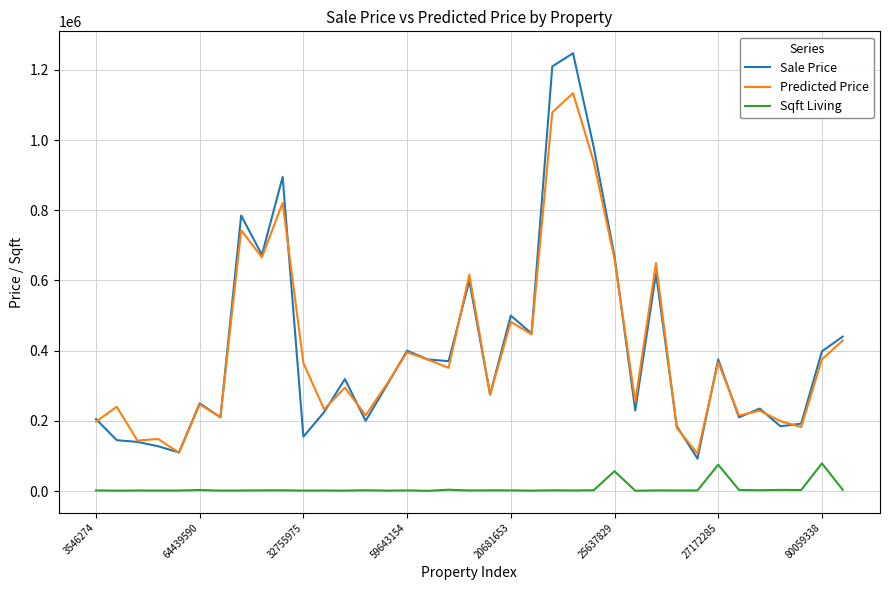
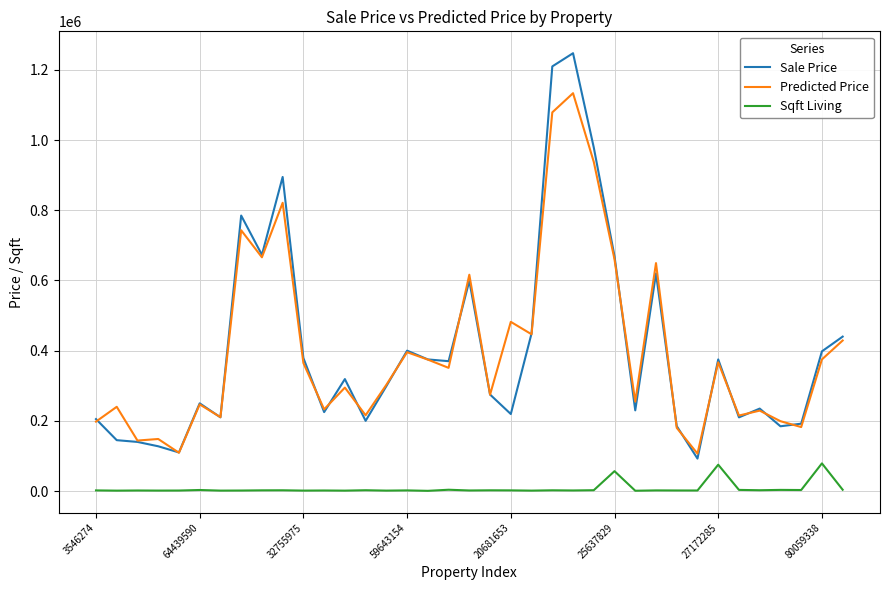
Sale Price, 32755975: 150000 -> 380000
Sale Price, 20681653: 500000 -> 220000
